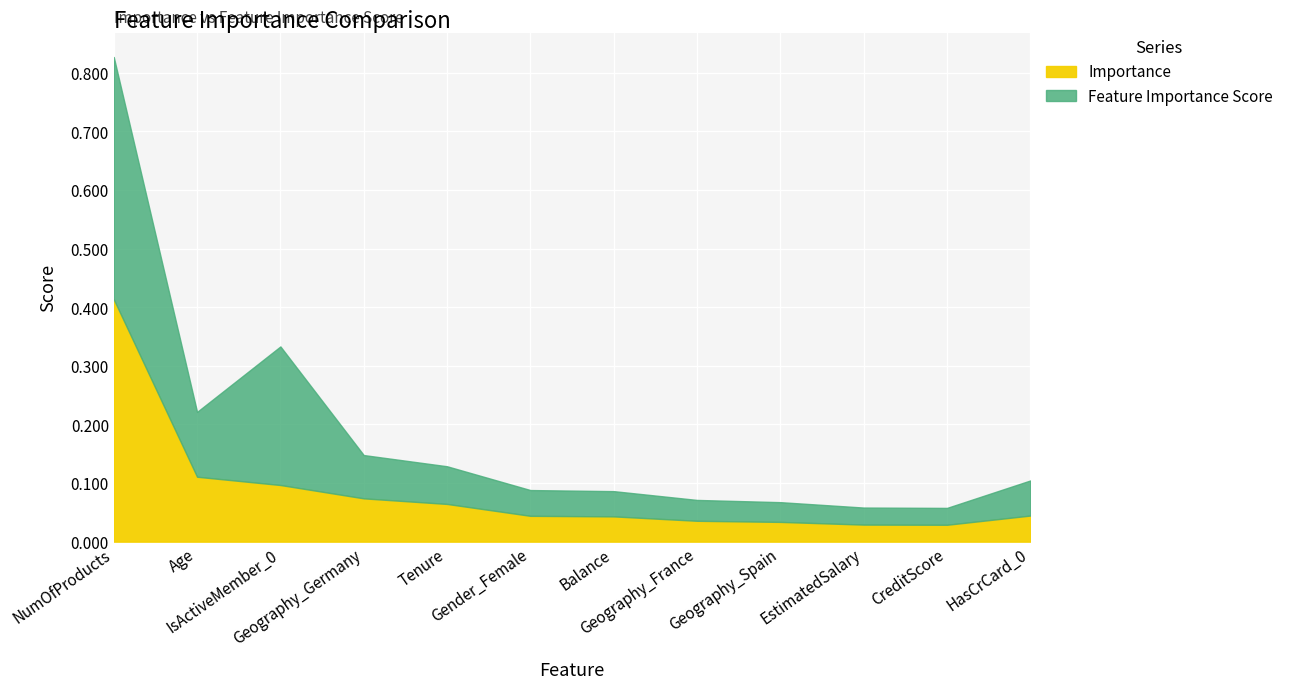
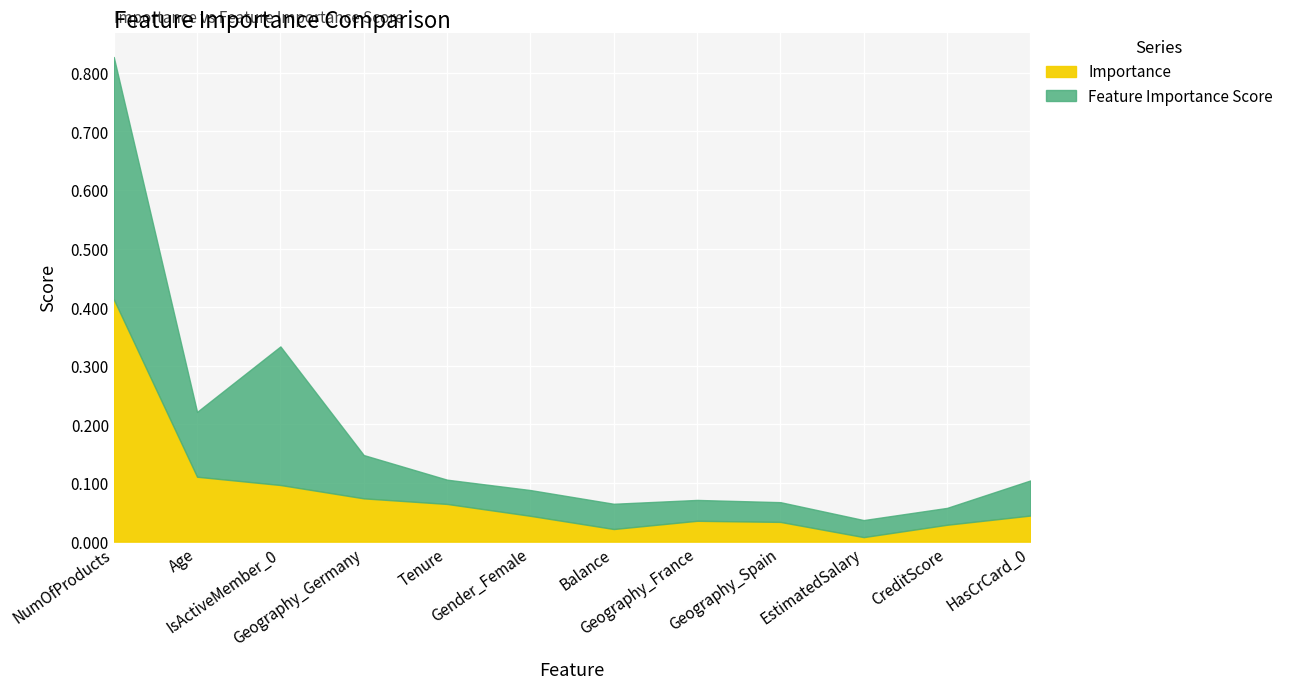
Feature Importance Score, Tenure: 0.06 -> 0.04
Importance, Balance: 0.04 -> 0.02
Importance, EstimatedSalary: 0.03 -> 0.01
